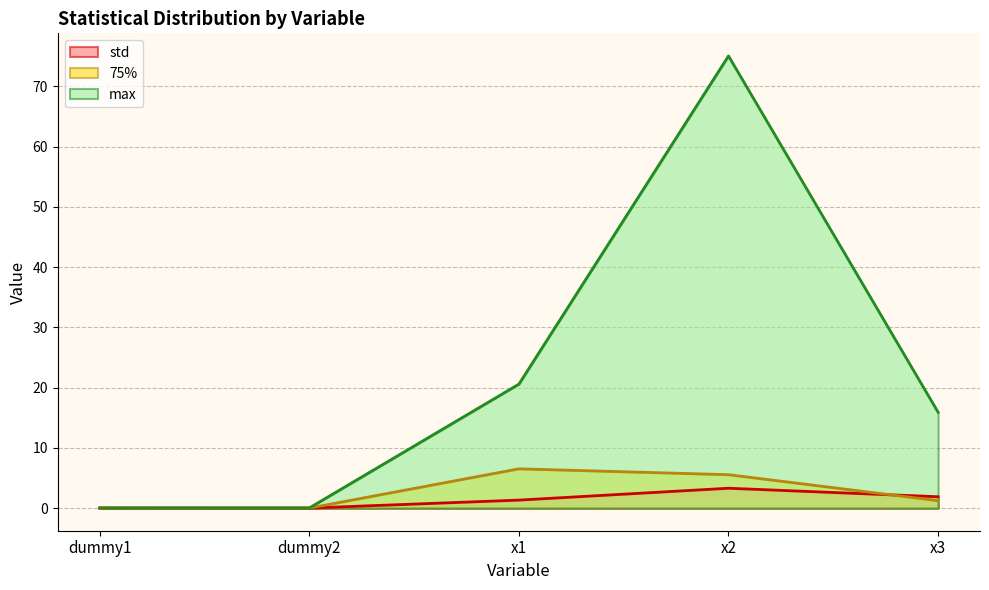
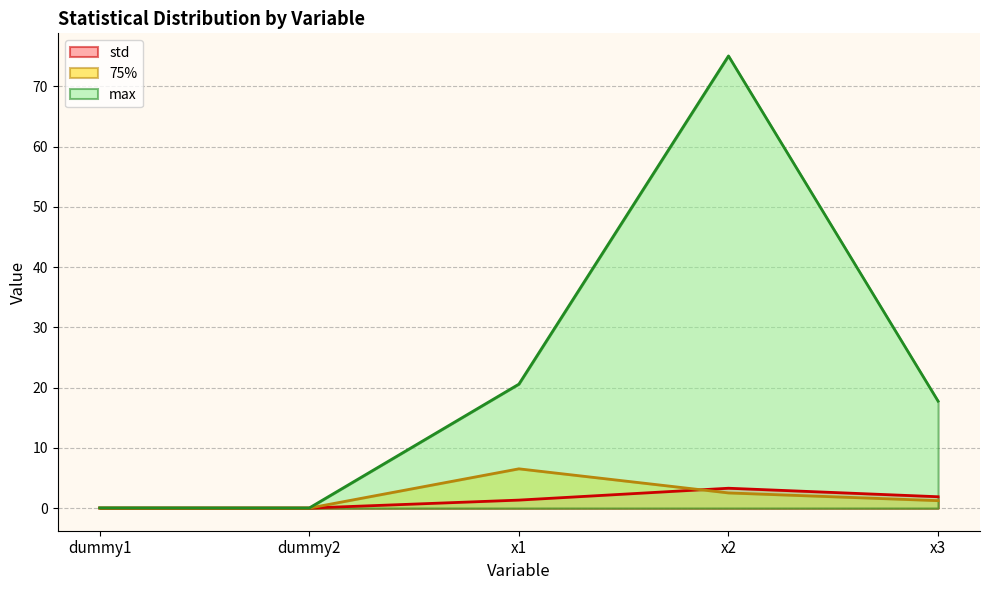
75%, x2: 6 -> 3
max, x3: 16 -> 18
